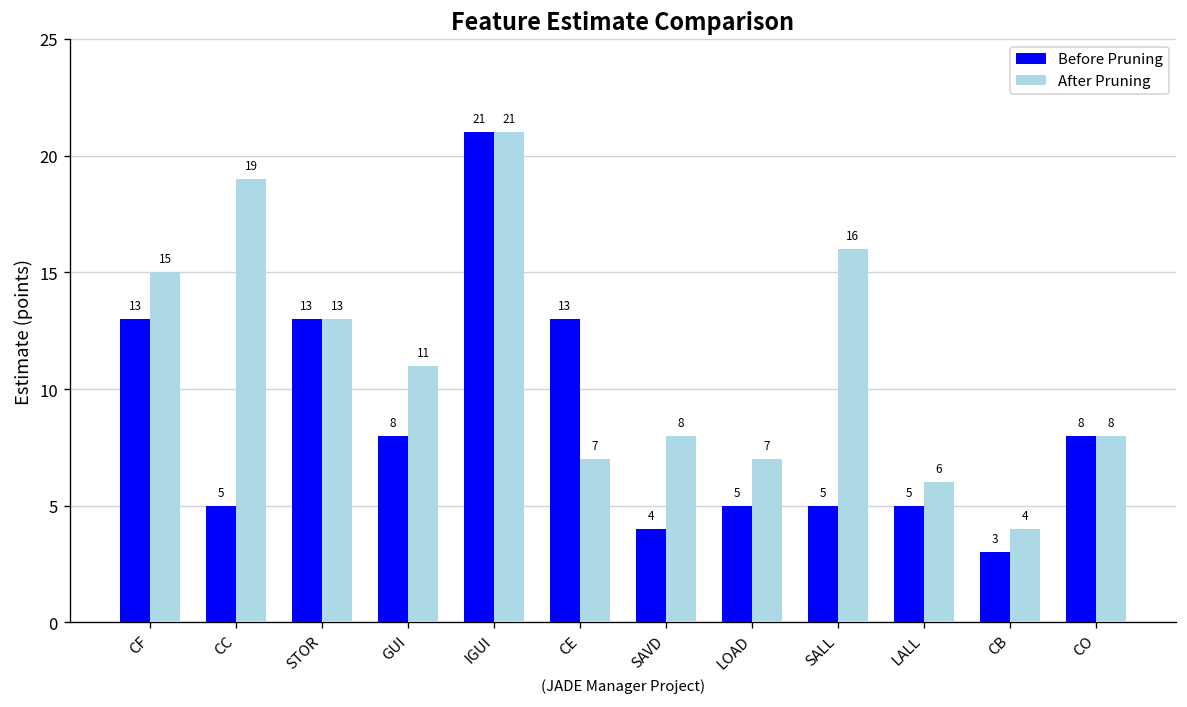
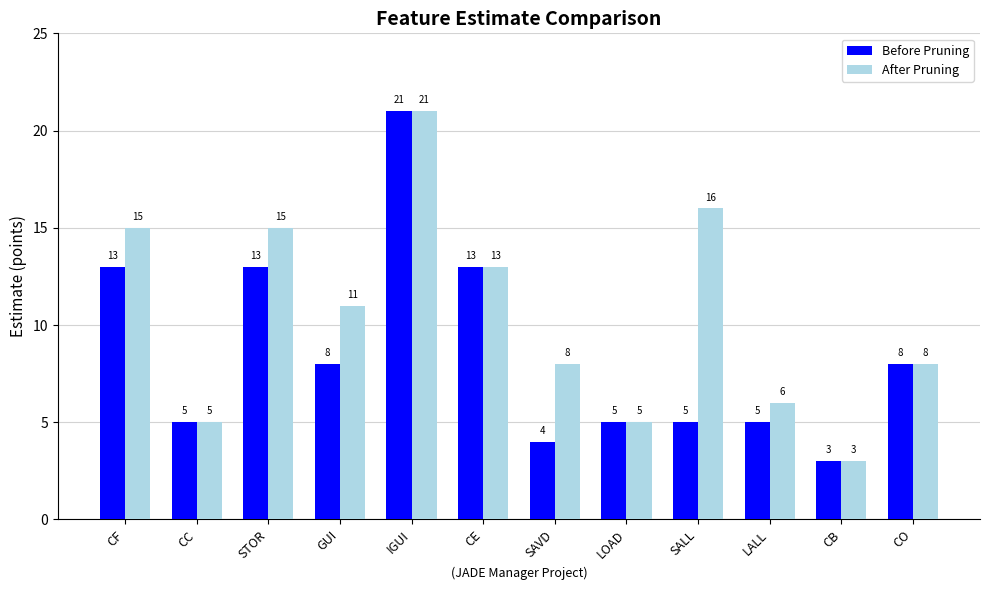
After Pruning, CC: 19 -> 5
After Pruning, STOR: 13 -> 15
After Pruning, CE: 7 -> 13
After Pruning, LOAD: 7 -> 5
After Pruning, CB: 4 -> 3
